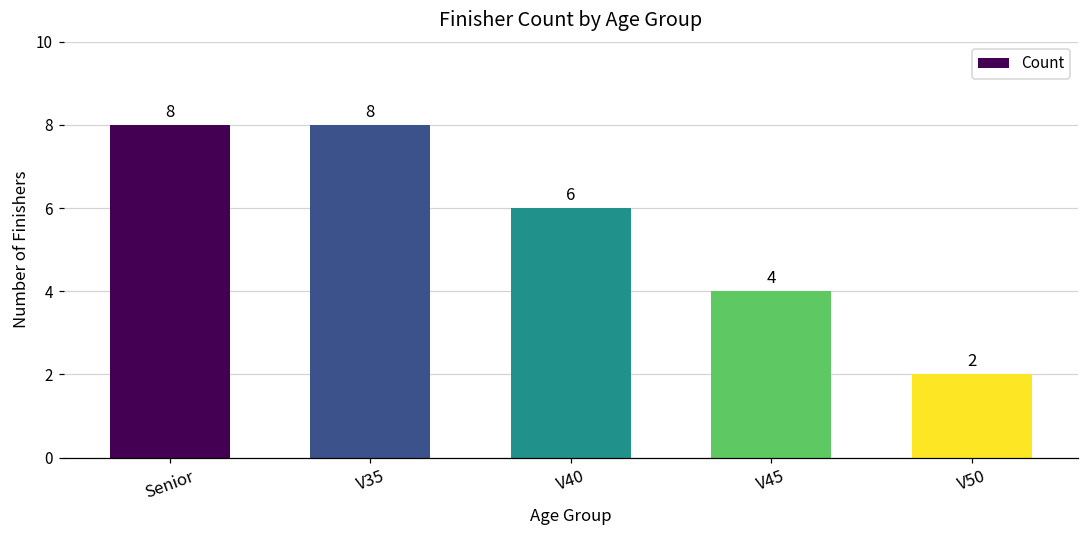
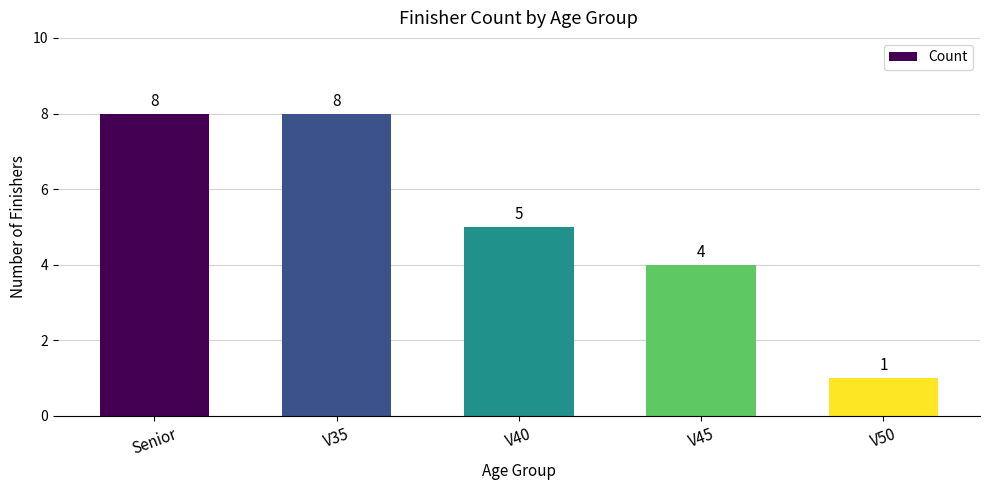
V40: 6 -> 5
V50: 2 -> 1
